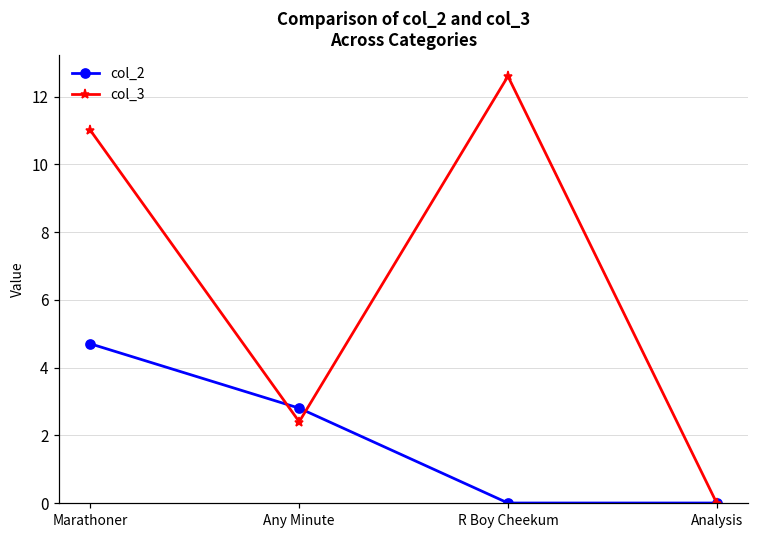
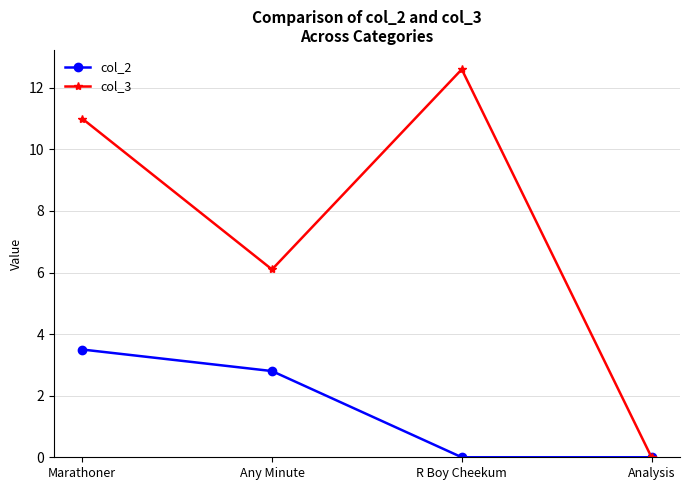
col_2, Marathoner: 4.7 -> 3.5
col_3, Any Minute: 2.4 -> 6.1
